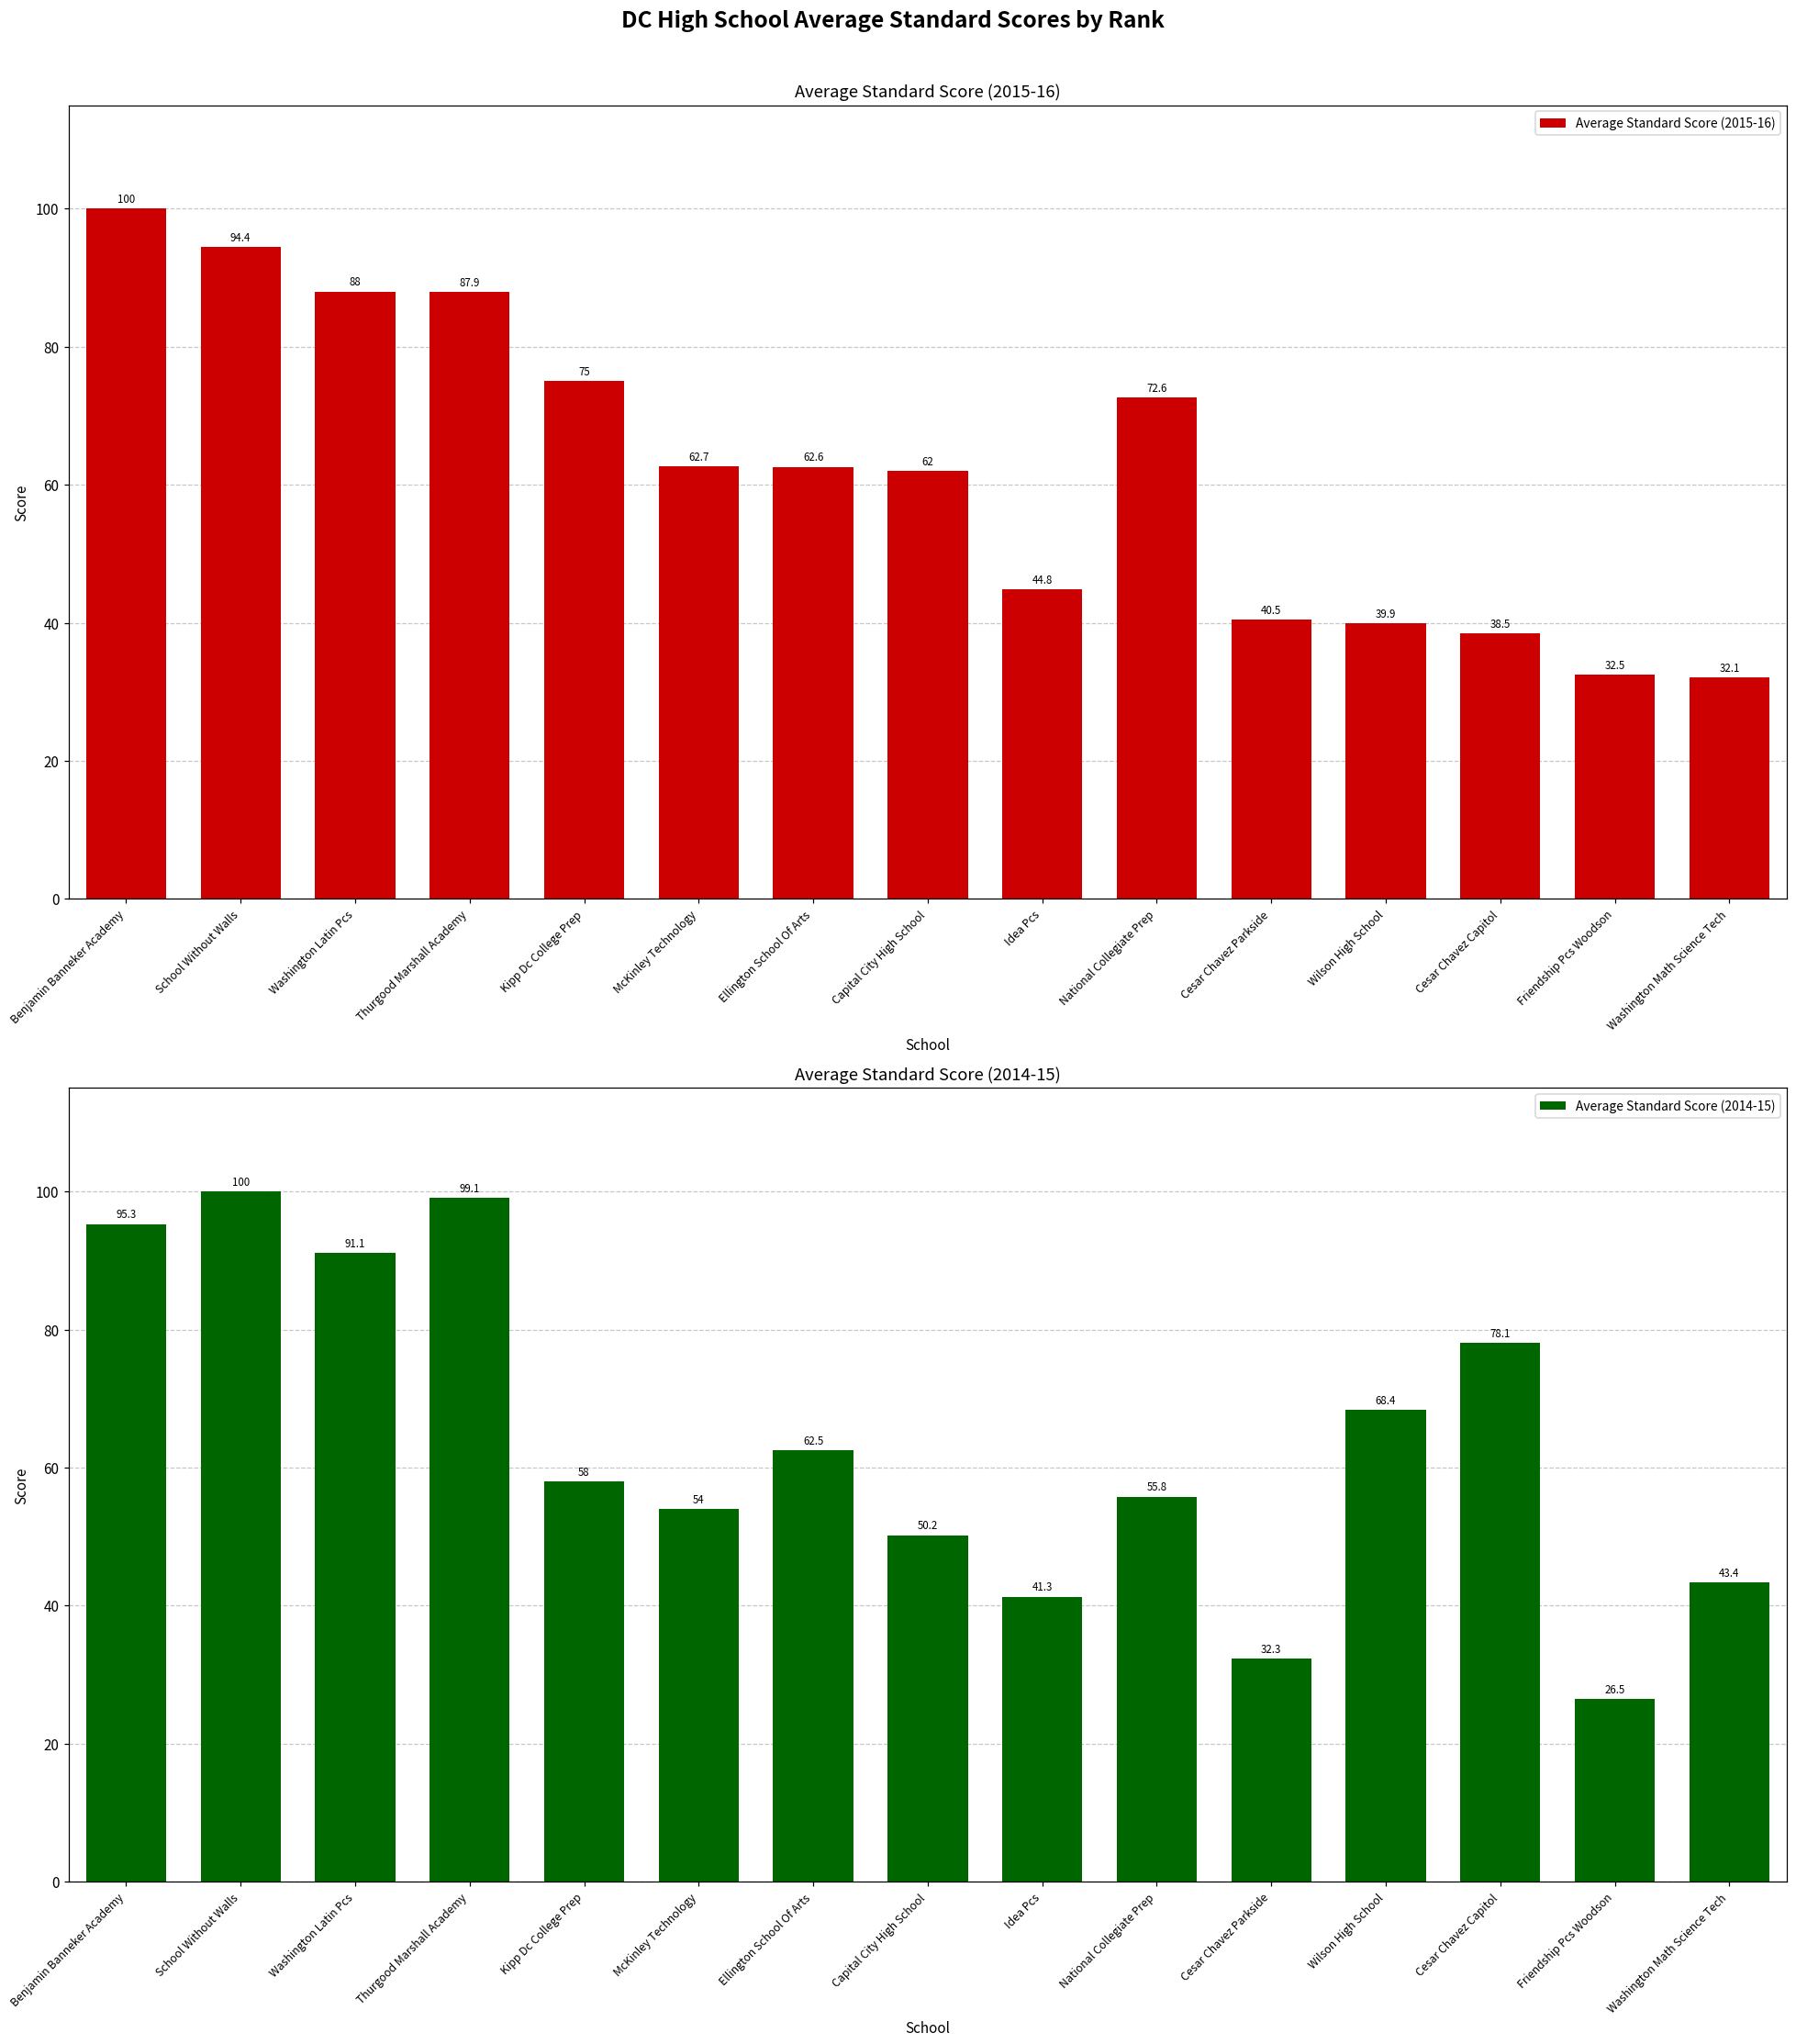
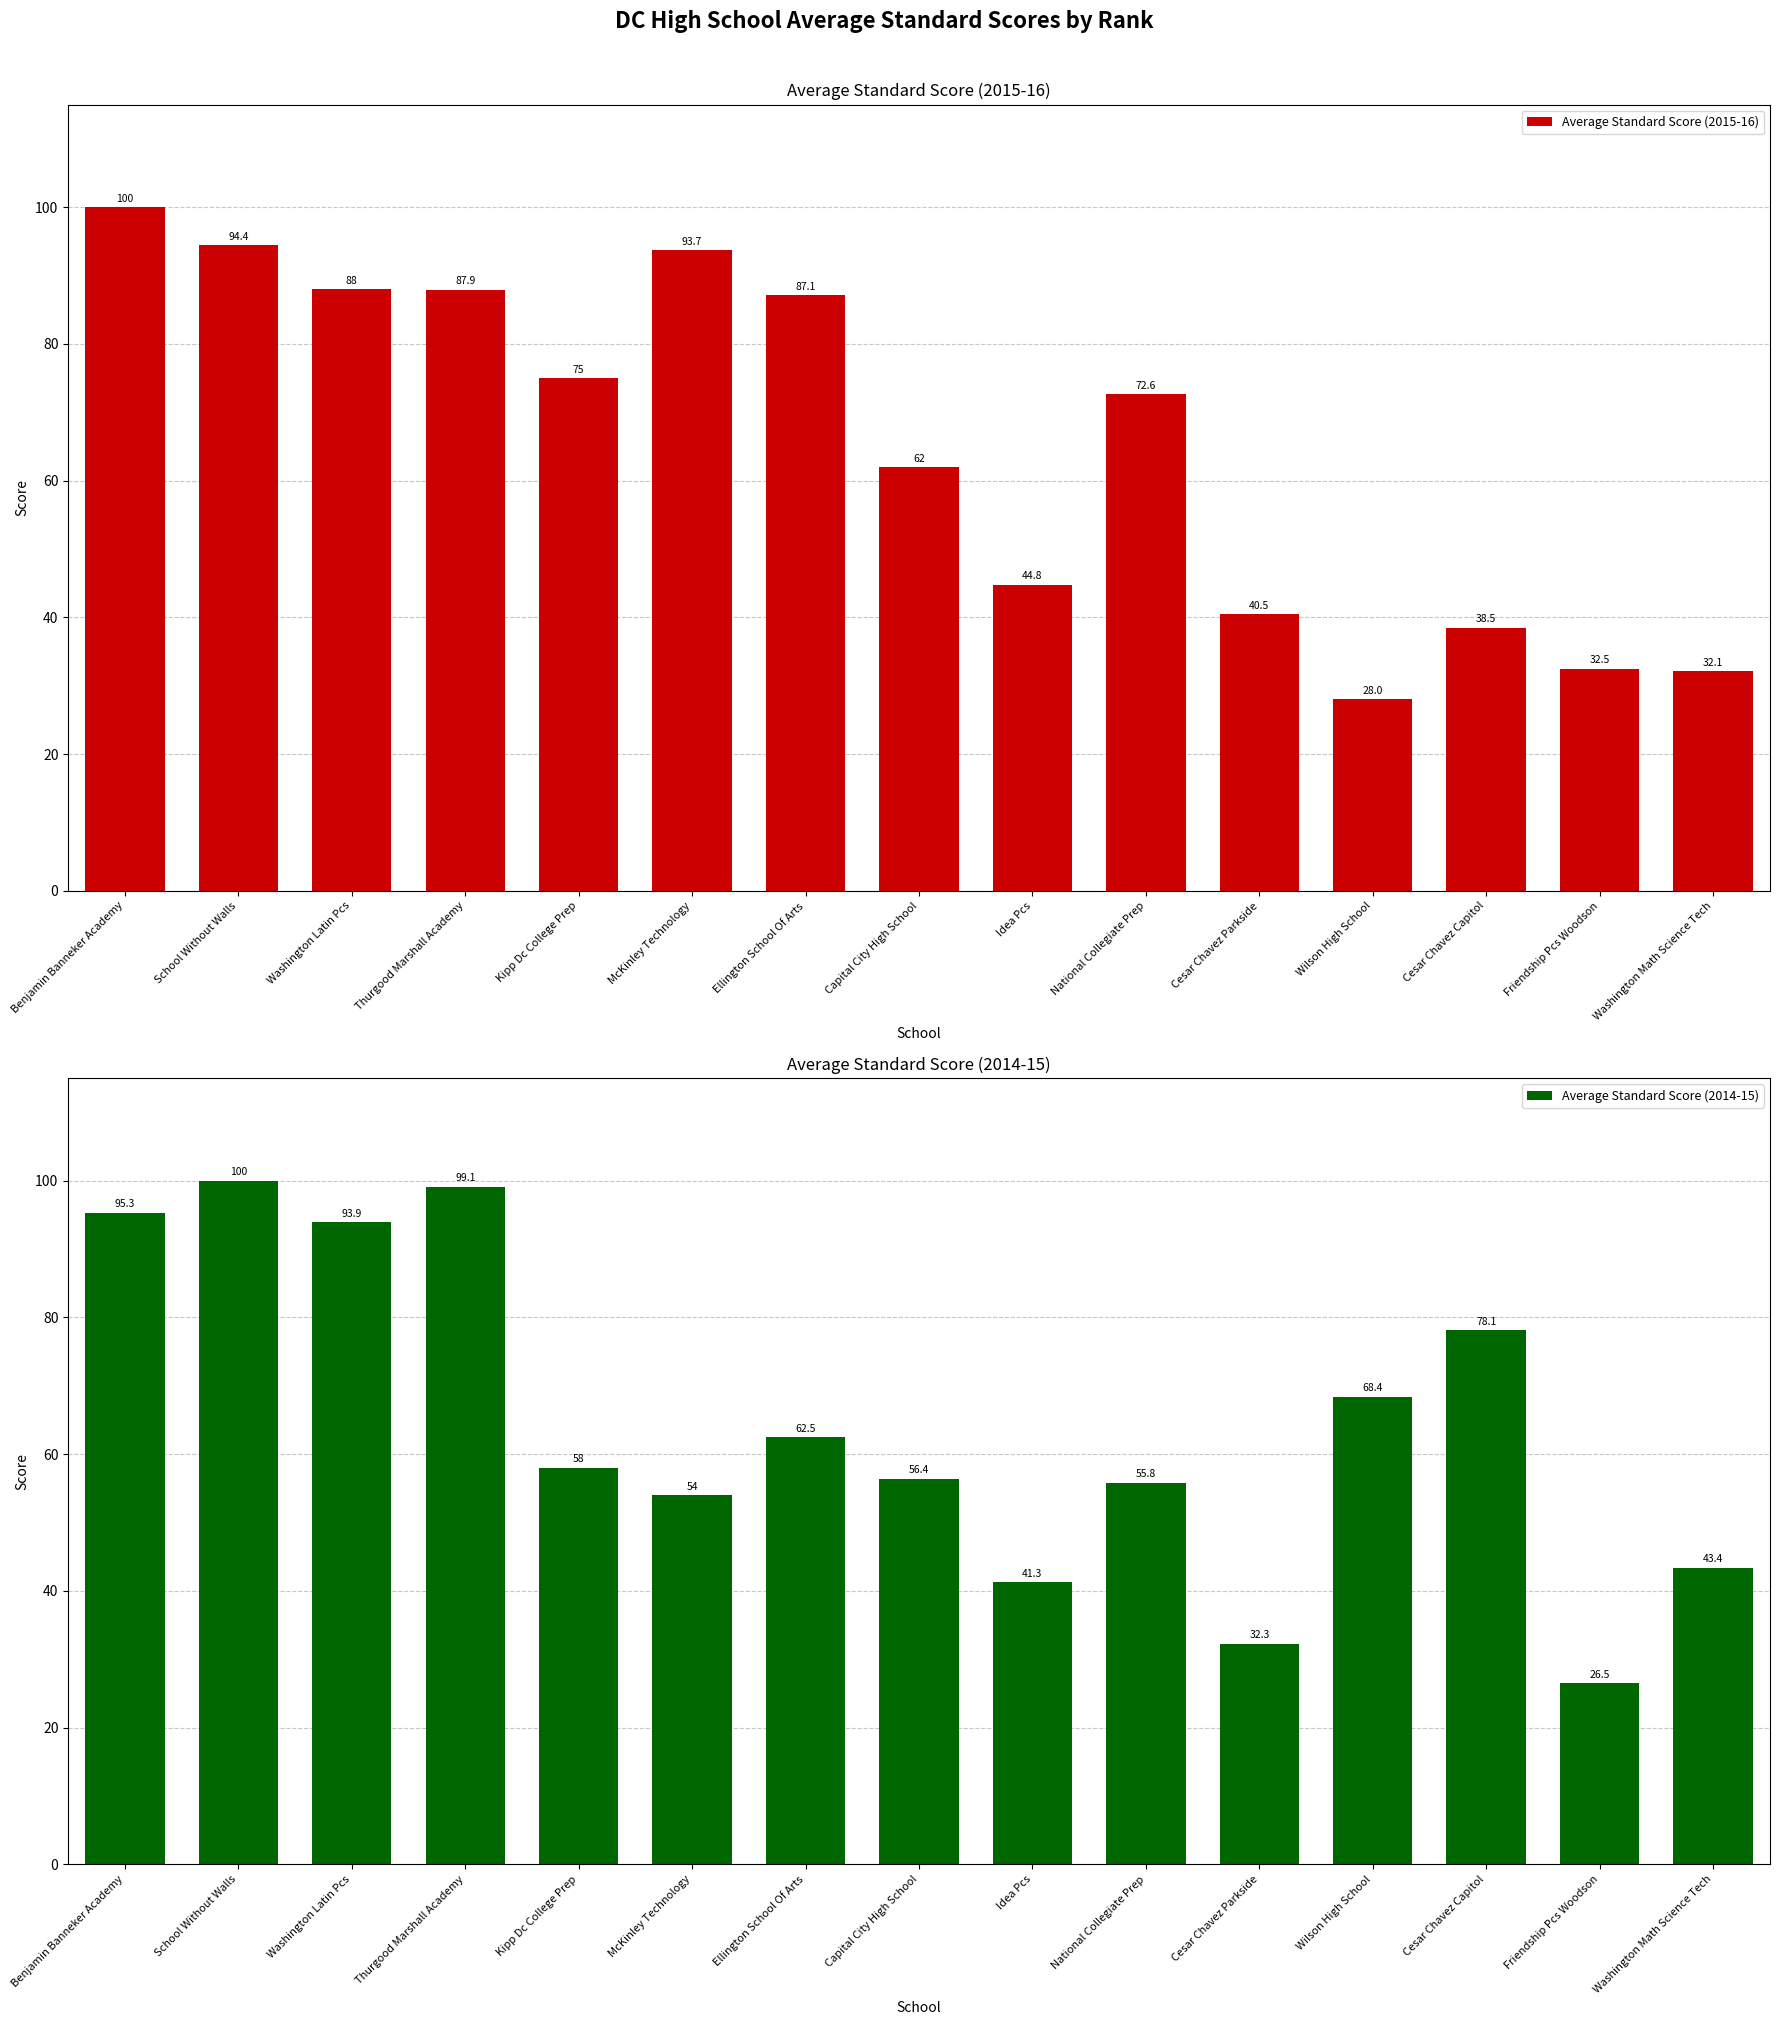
Average Standard Score (2015-16), McKinley Technology: 62.7 -> 93.7
Average Standard Score (2015-16), Ellington School Of Arts: 62.6 -> 87.1
Average Standard Score (2015-16), Wilson High School: 39.9 -> 28.0
Average Standard Score (2014-15), Washington Latin Pcs: 91.1 -> 93.9
Average Standard Score (2014-15), Capital City High School: 50.2 -> 56.4
